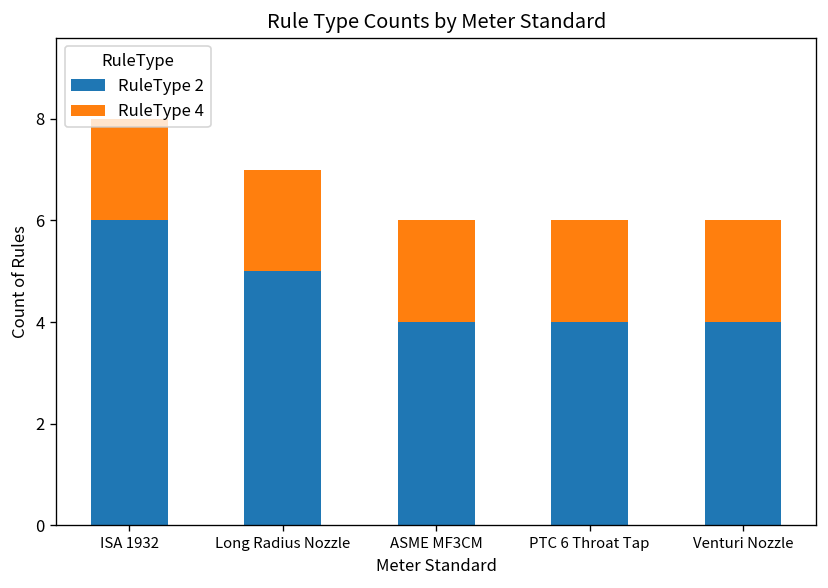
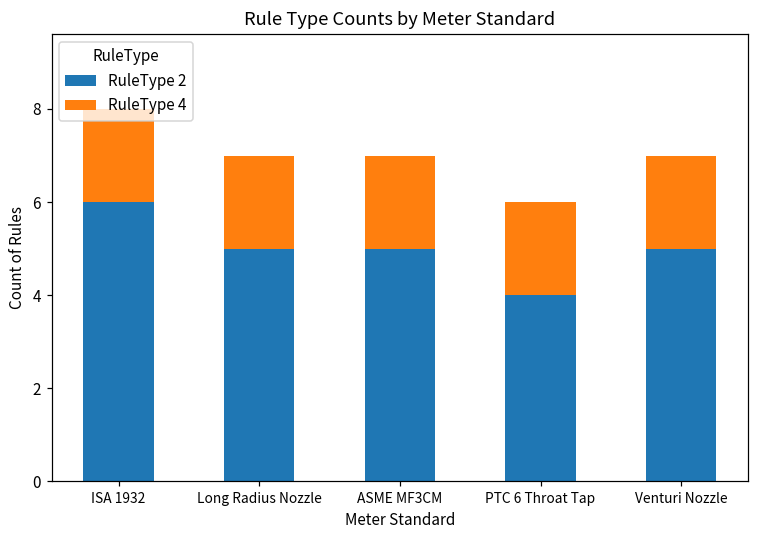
RuleType 2, ASME MF3CM: 4 -> 5
RuleType 2, Venturi Nozzle: 4 -> 5
